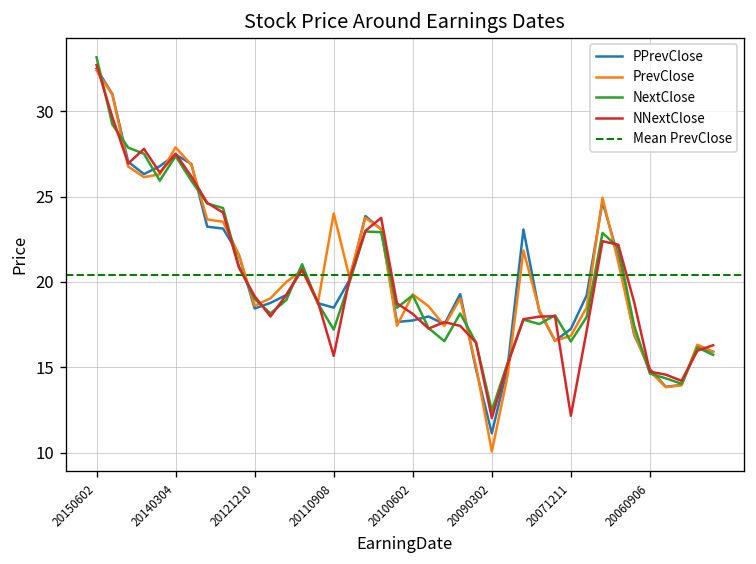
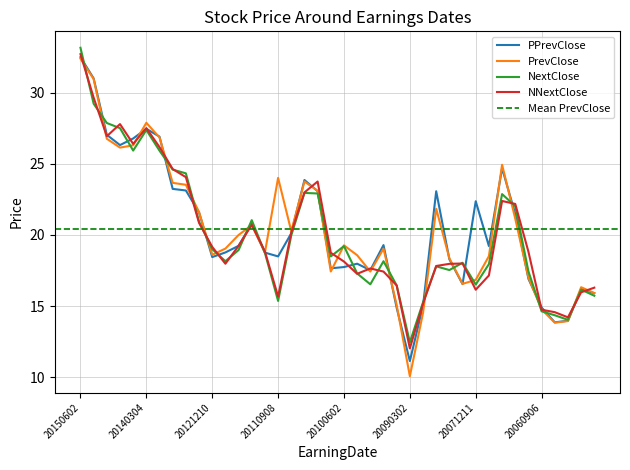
NextClose, 20110908: 17.2 -> 15.4
PPrevClose, 20071211: 17.2 -> 22.4
NNextClose, 20071211: 12.2 -> 16.1
